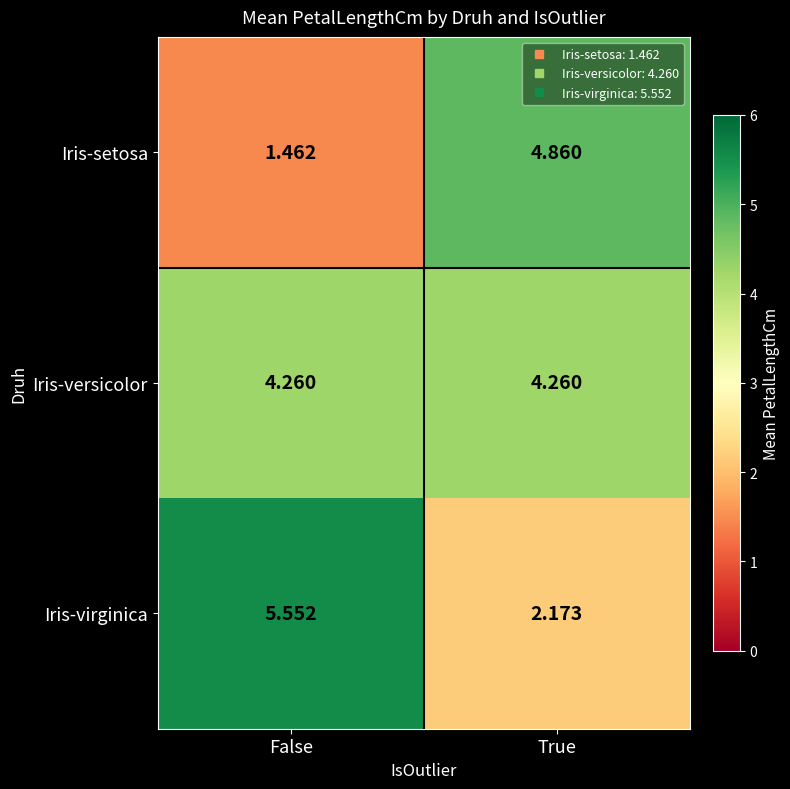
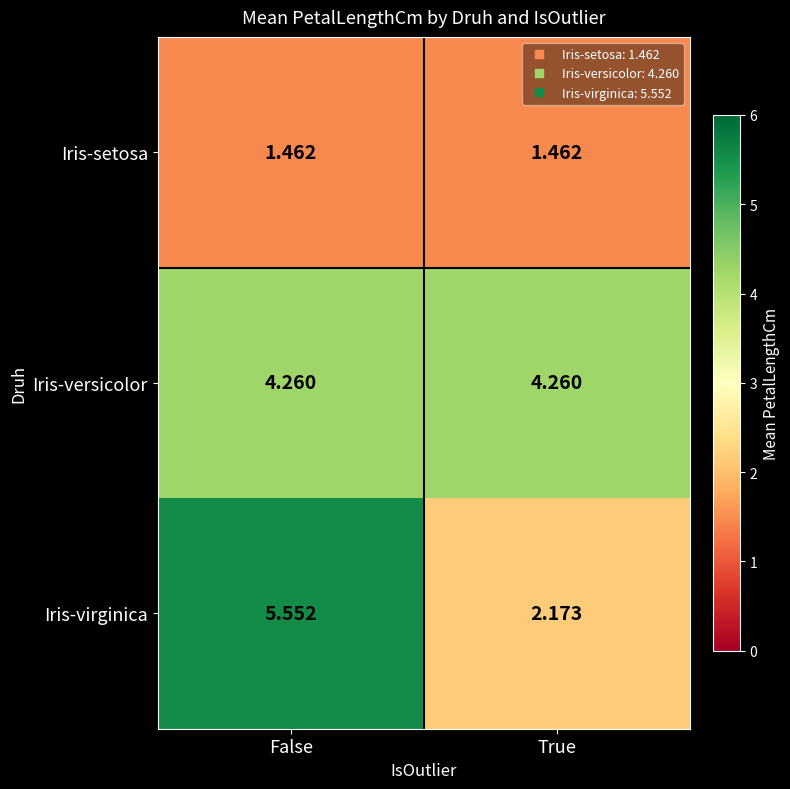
Iris-setosa, True: 4.860 -> 1.462
